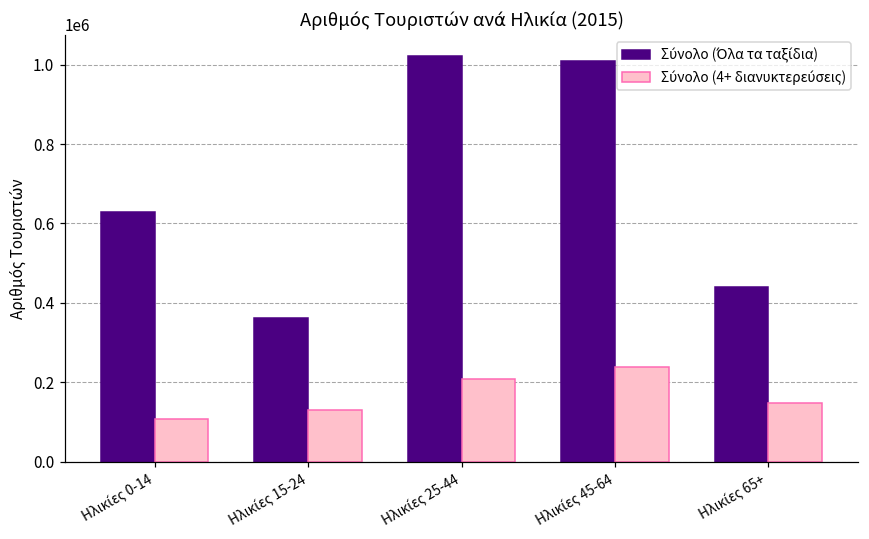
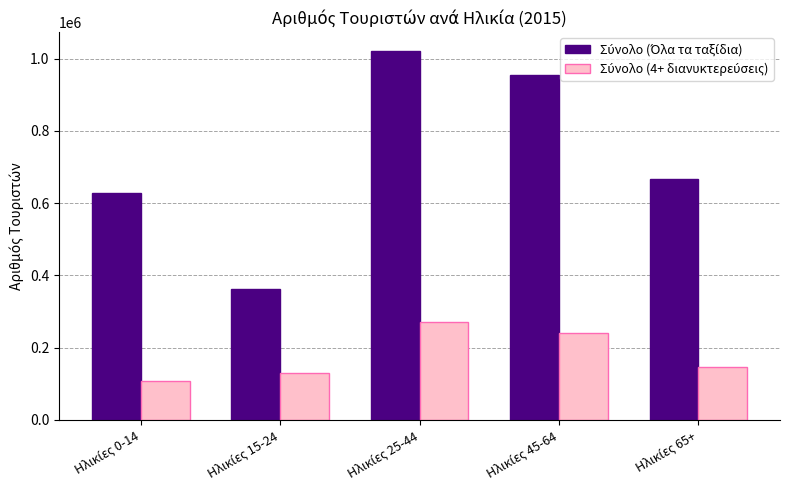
Σύνολο (4+ διανυκτερεύσεις), Ηλικίες 25-44: 210000 -> 270000
Σύνολο (Όλα τα ταξίδια), Ηλικίες 45-64: 1010000 -> 950000
Σύνολο (Όλα τα ταξίδια), Ηλικίες 65+: 440000 -> 670000
